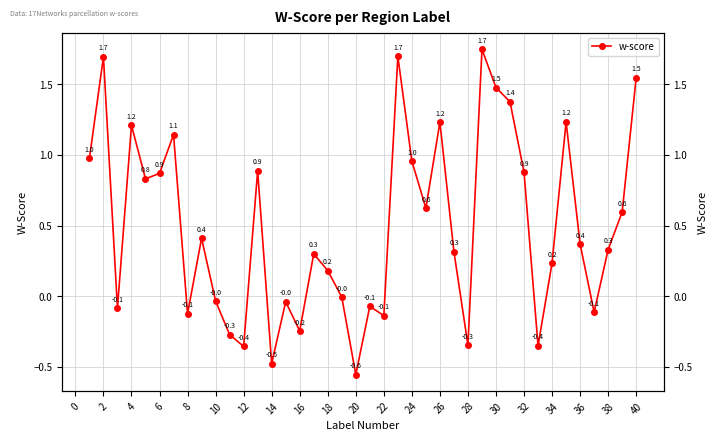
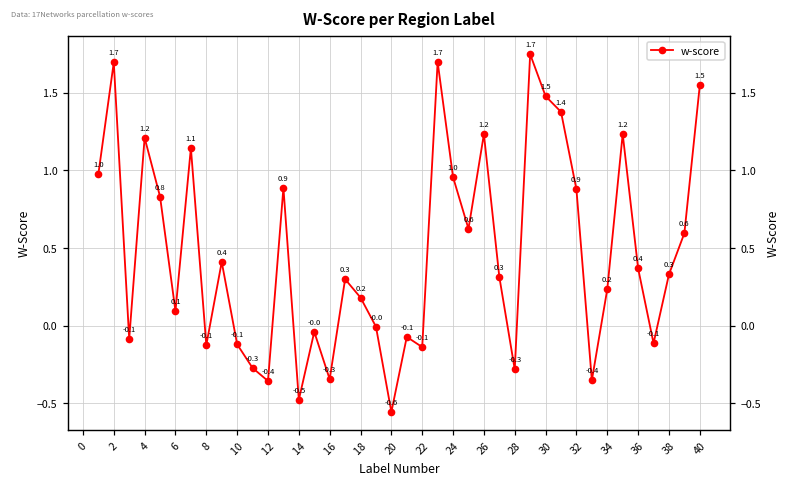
6: 0.9 -> 0.1
10: -0.0 -> -0.1
16: -0.2 -> -0.3
28: -0.35 -> -0.28
